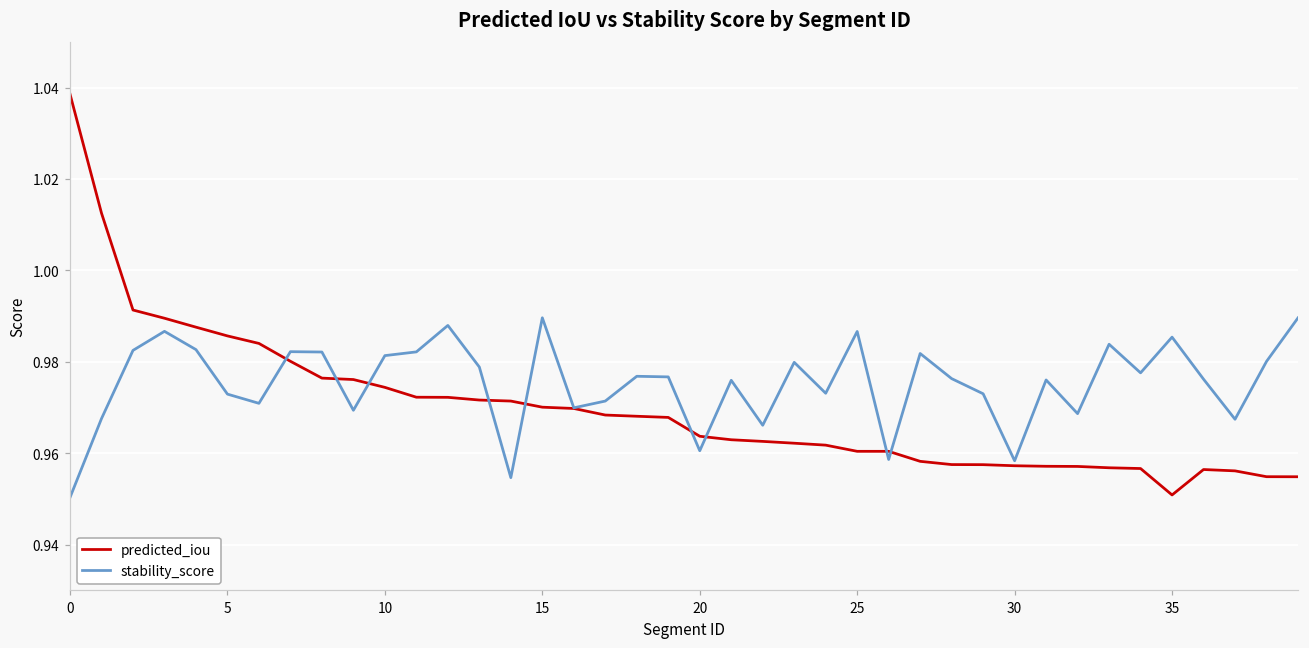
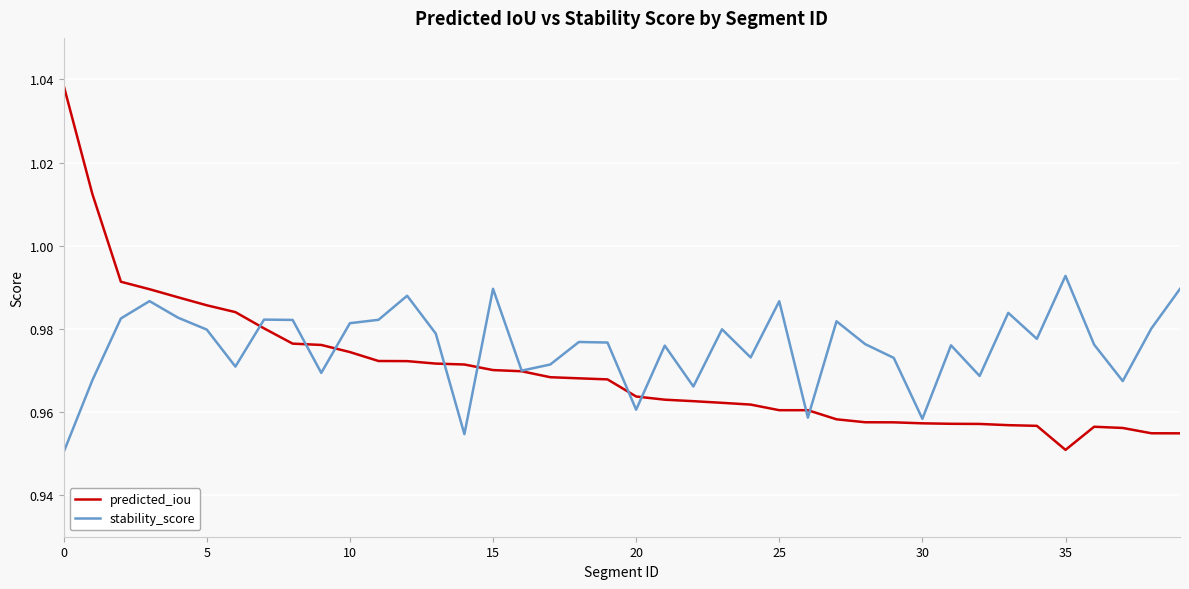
stability_score, 5: 0.973 -> 0.980
stability_score, 35: 0.985 -> 0.993
